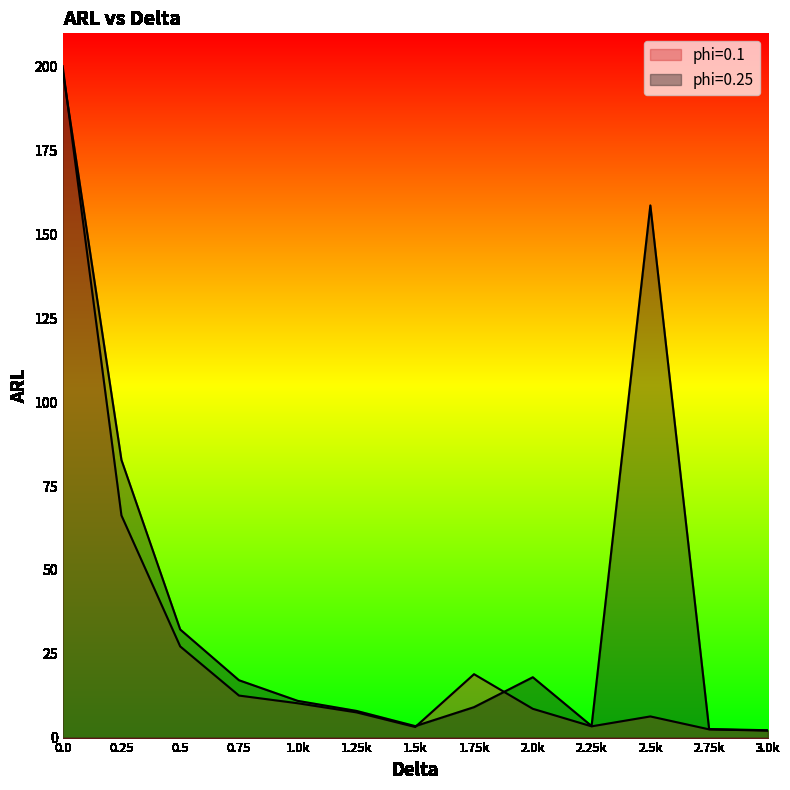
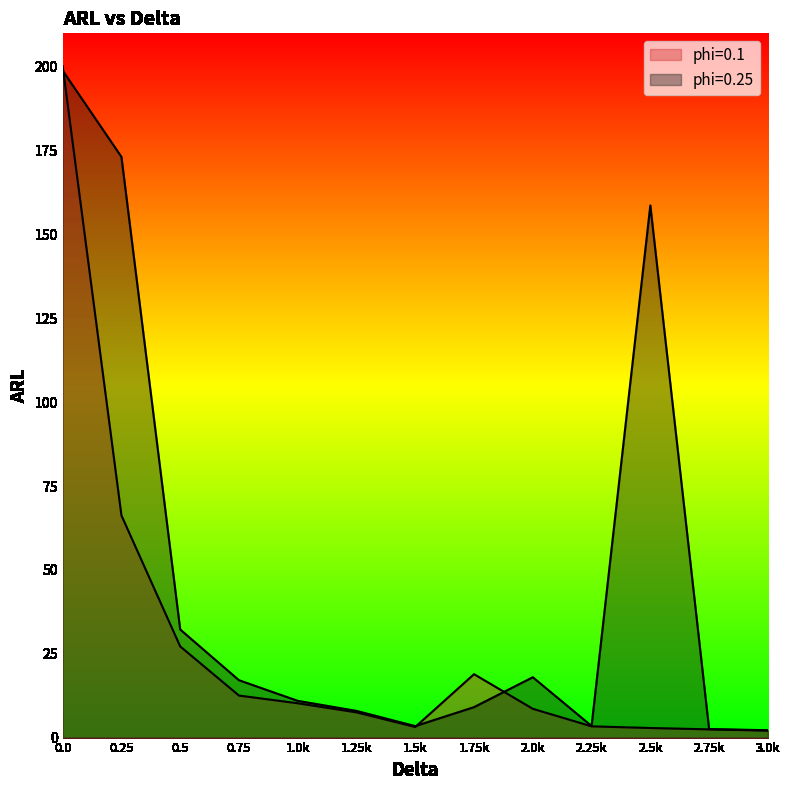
phi=0.25, 0.25: 83 -> 173
phi=0.1, 2.5k: 6 -> 3
